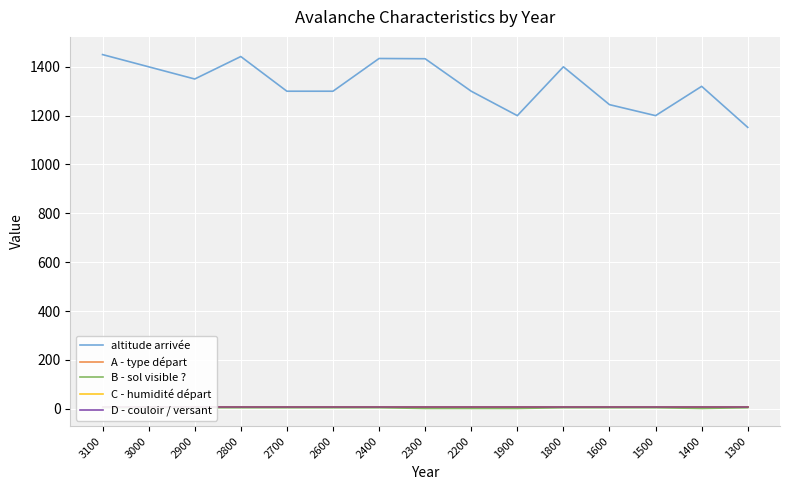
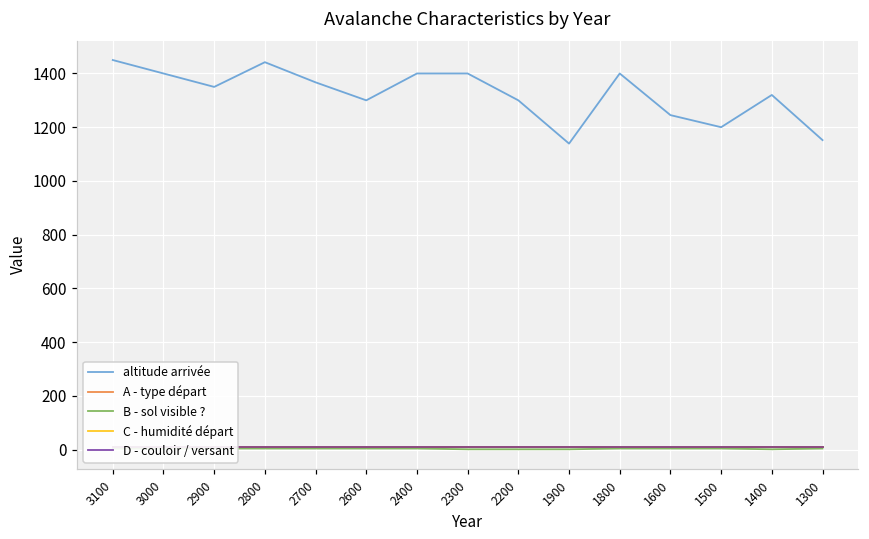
altitude arrivée, 2700: 1300 -> 1370
altitude arrivée, 2400: 1430 -> 1400
altitude arrivée, 2300: 1430 -> 1400
altitude arrivée, 1900: 1200 -> 1140
